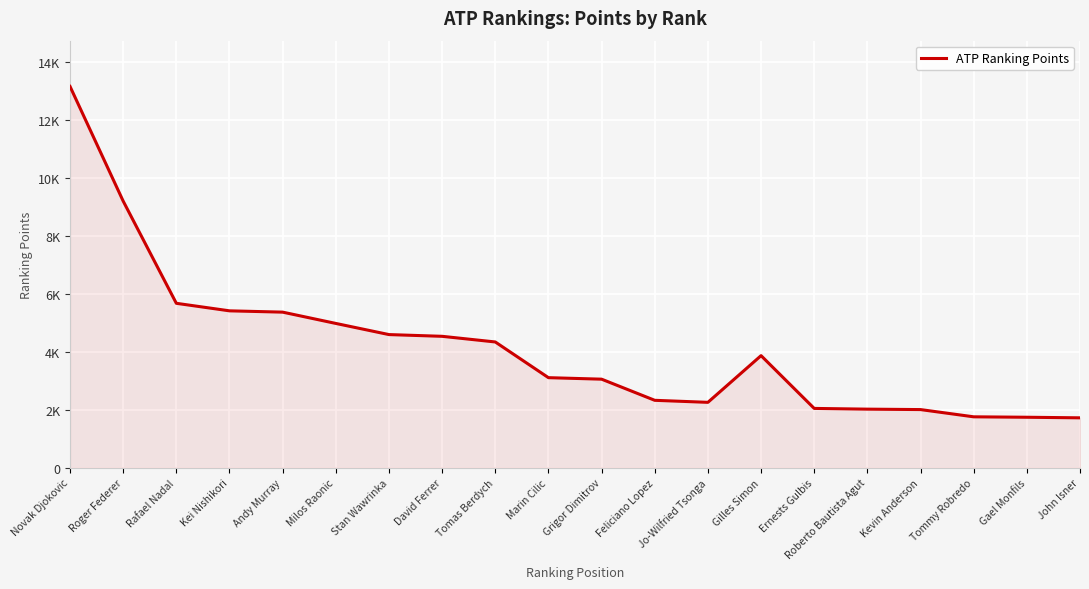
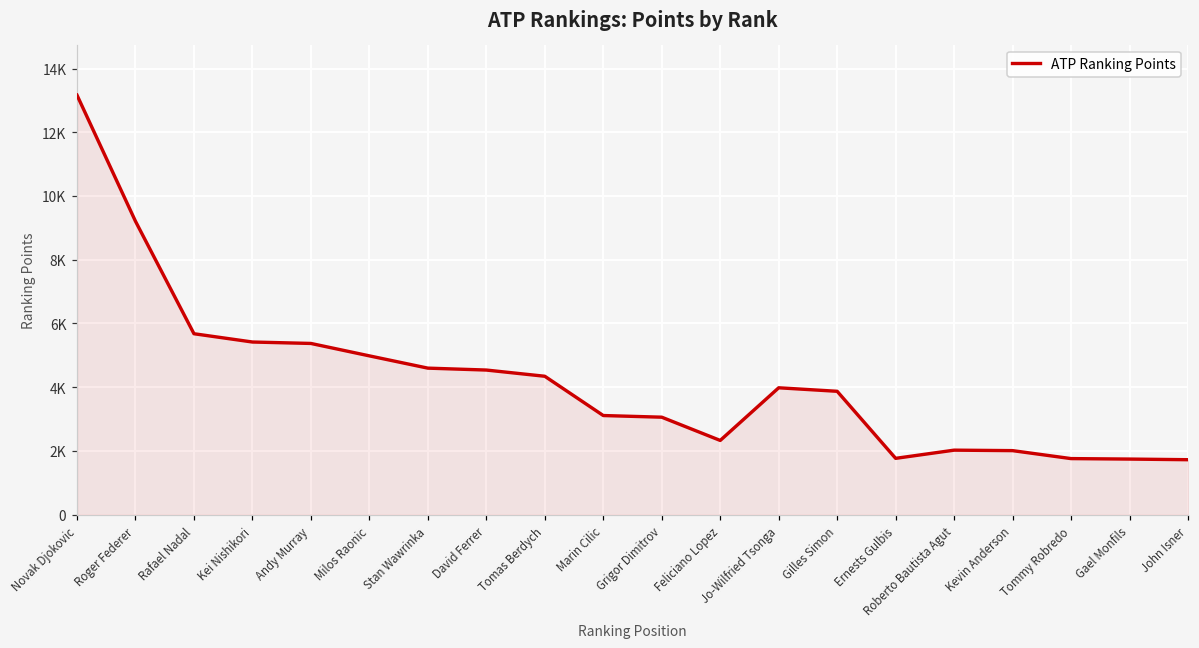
Jo-Wilfried Tsonga: 2300 -> 4000
Ernests Gulbis: 2000 -> 1800
